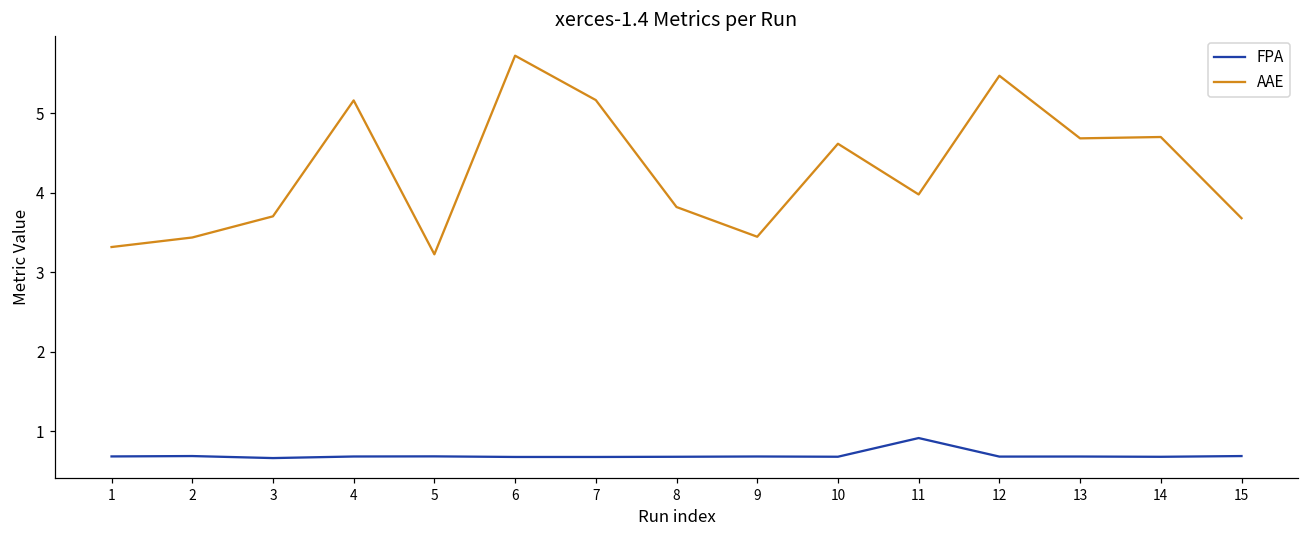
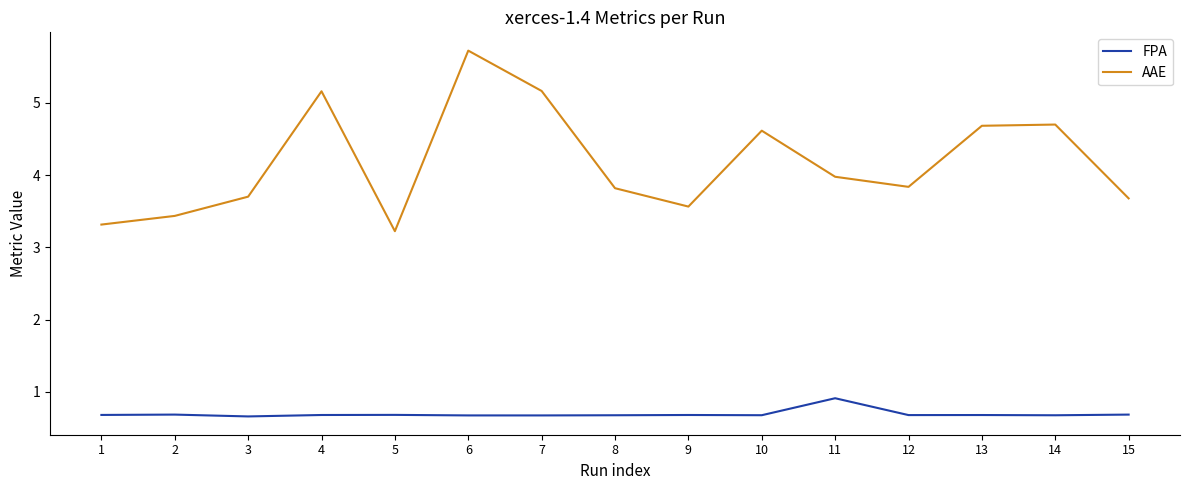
AAE, 9: 3.4 -> 3.6
AAE, 12: 5.5 -> 3.8
